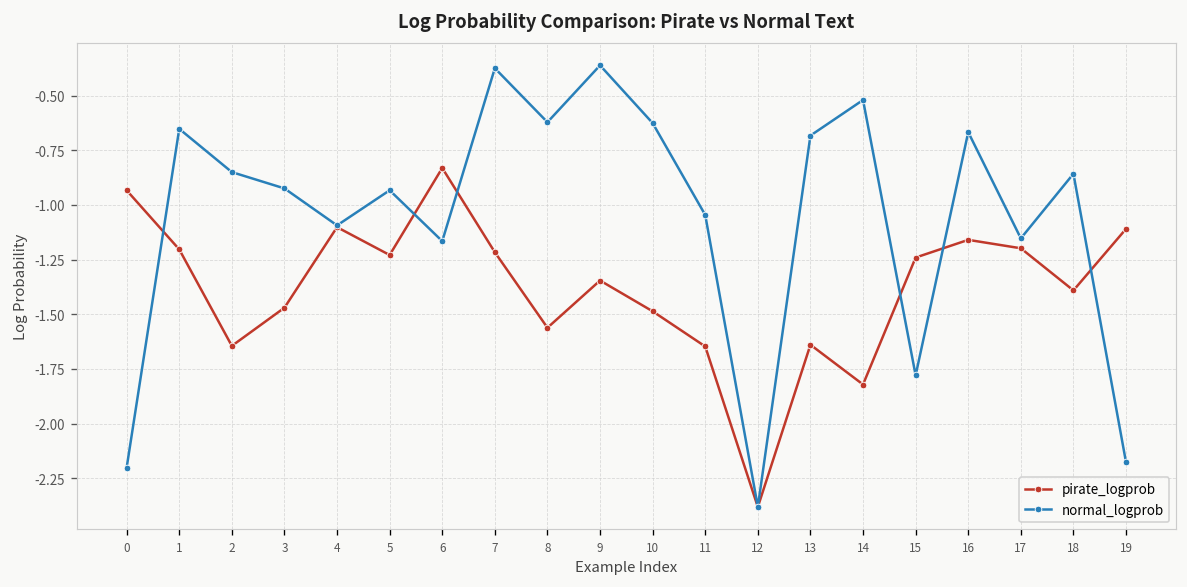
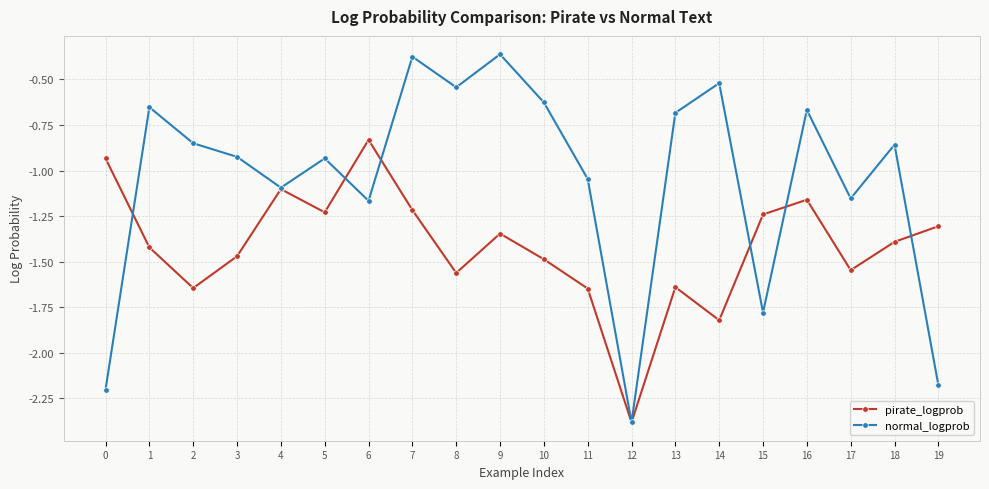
pirate_logprob, 1: -1.20 -> -1.42
normal_logprob, 8: -0.62 -> -0.54
pirate_logprob, 17: -1.20 -> -1.55
pirate_logprob, 19: -1.11 -> -1.31
